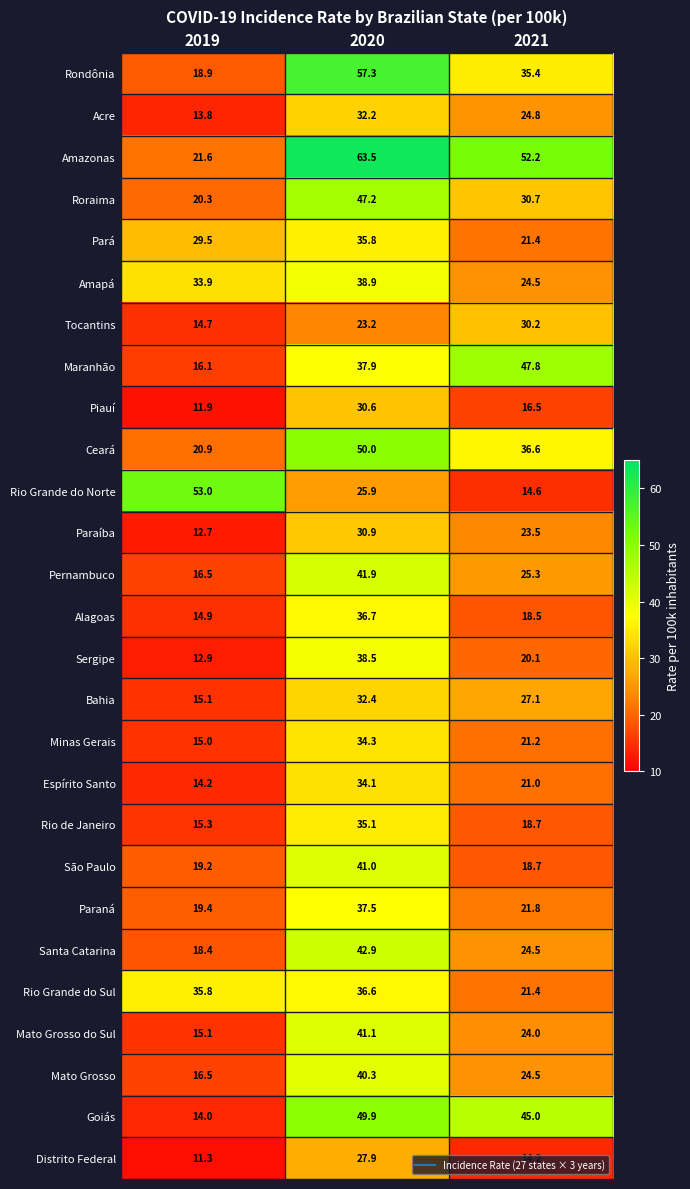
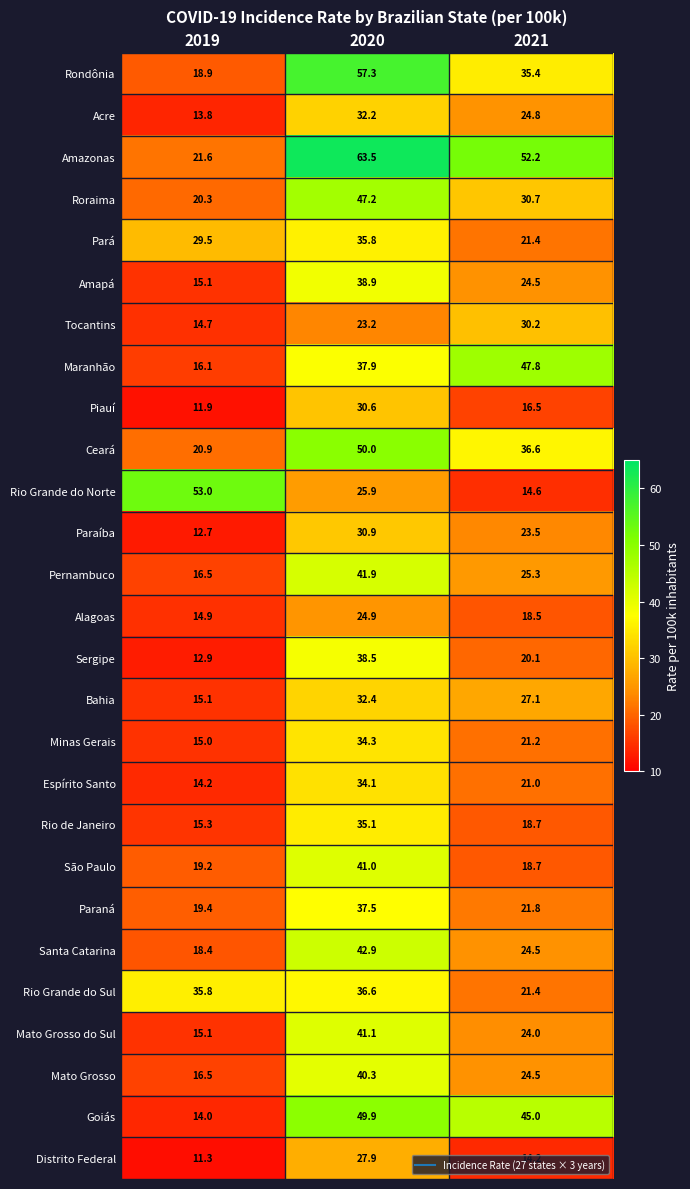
Amapá, 2019: 33.9 -> 15.1
Alagoas, 2020: 36.7 -> 24.9
